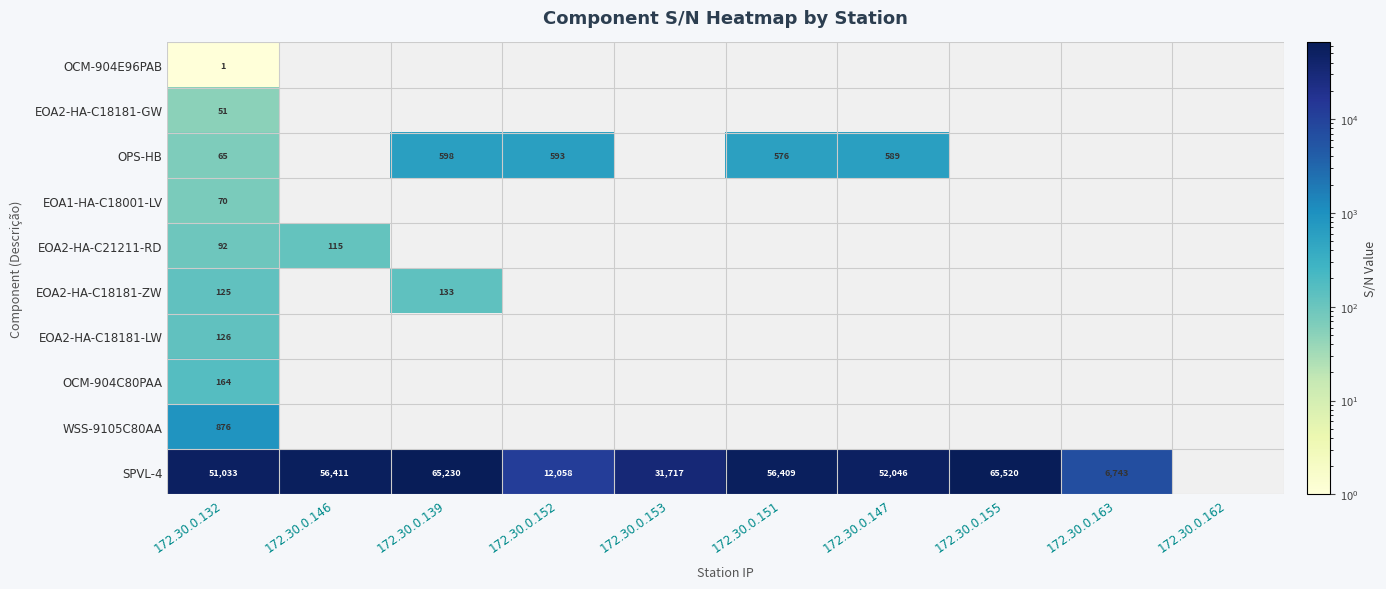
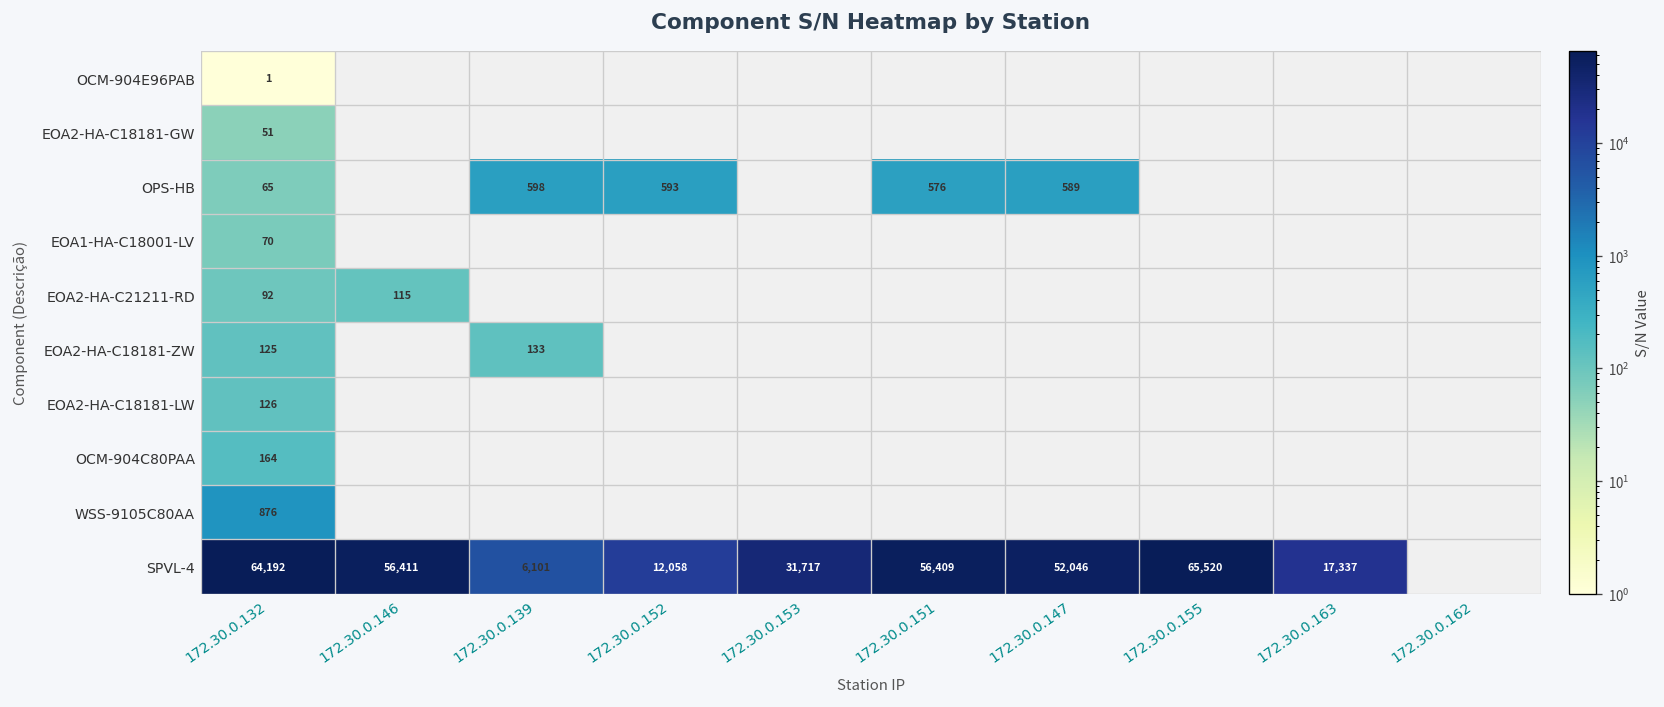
SPVL-4, 172.30.0.132: 51,033 -> 64,192
SPVL-4, 172.30.0.139: 65,230 -> 6,101
SPVL-4, 172.30.0.163: 6,743 -> 17,337
